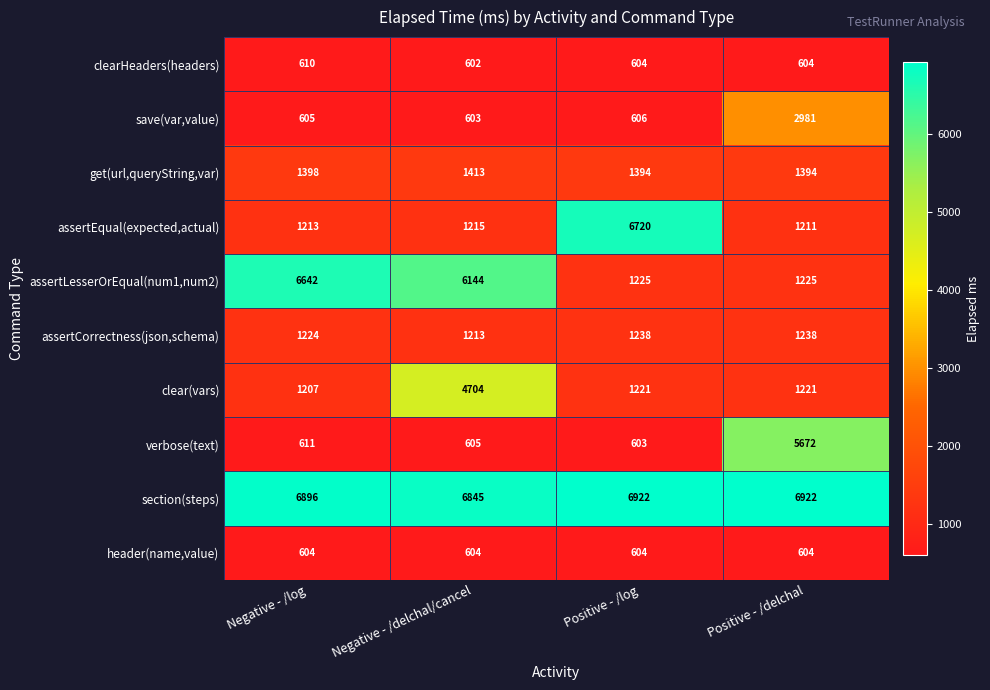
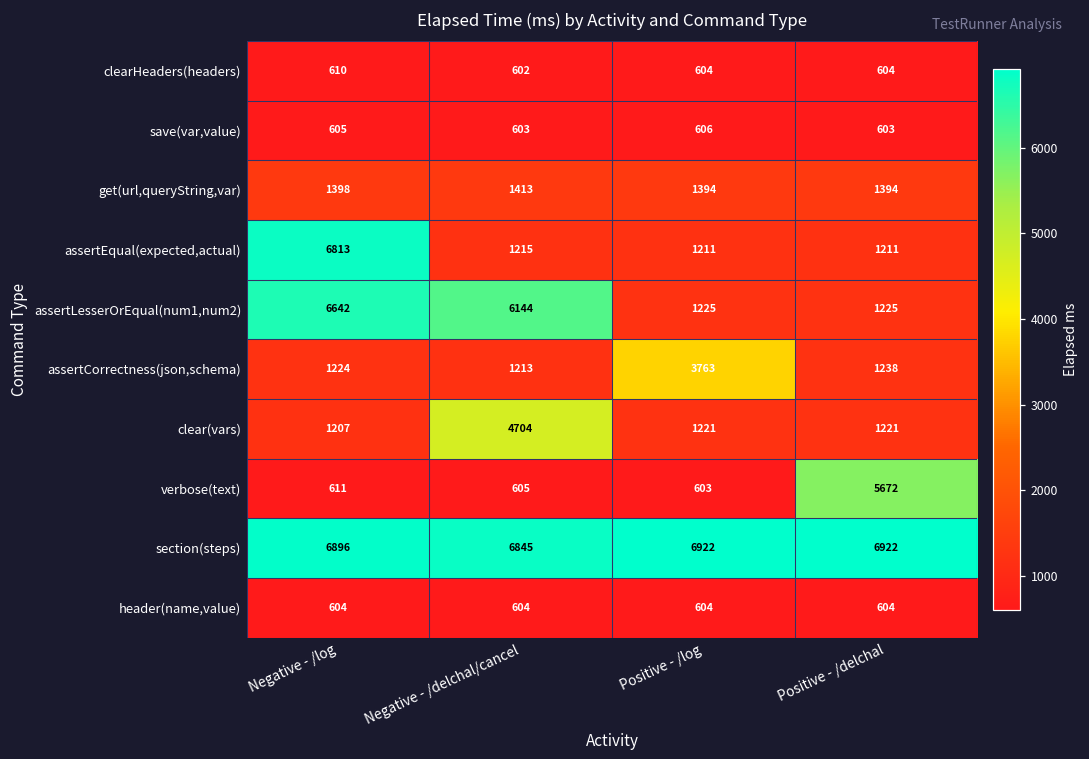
save(var,value), Positive - /delchal: 2981 -> 603
assertEqual(expected,actual), Negative - /log: 1213 -> 6813
assertEqual(expected,actual), Positive - /log: 6720 -> 1211
assertCorrectness(json,schema), Positive - /log: 1238 -> 3763
